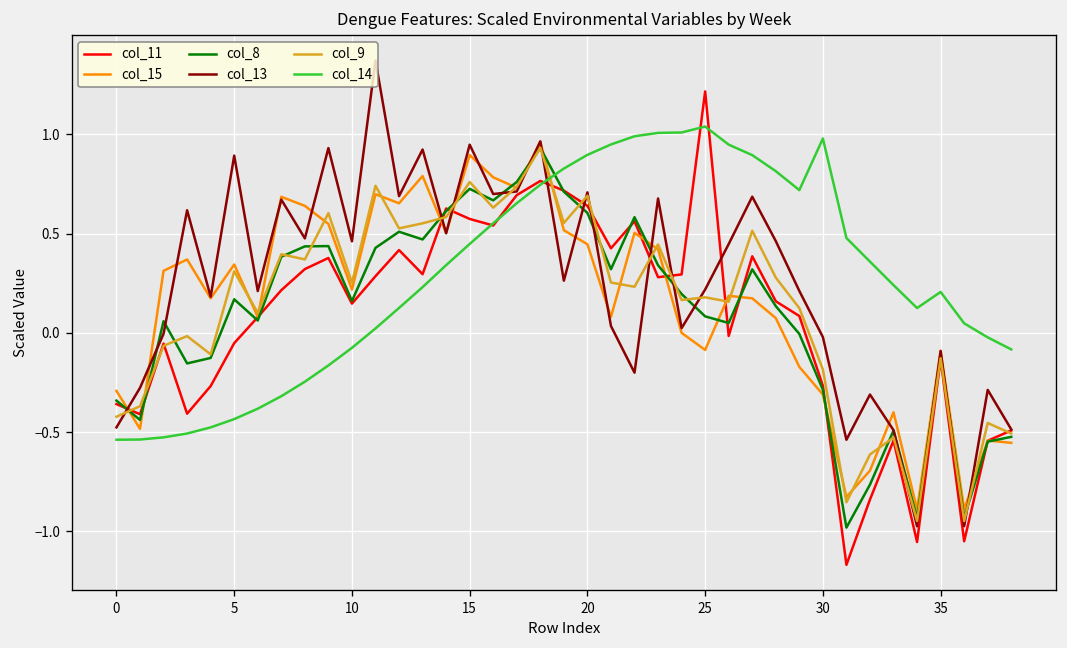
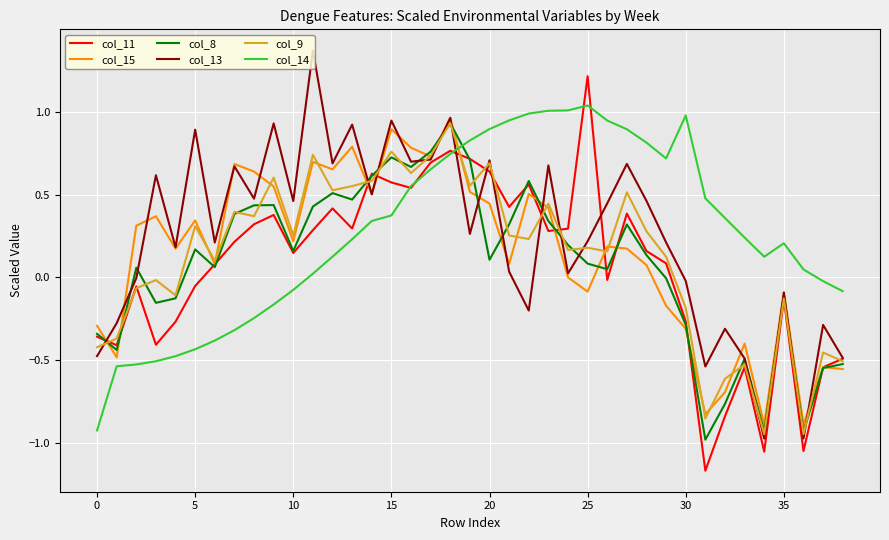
col_14, 0: -0.54 -> -0.93
col_14, 15: 0.45 -> 0.37
col_8, 20: 0.60 -> 0.11
